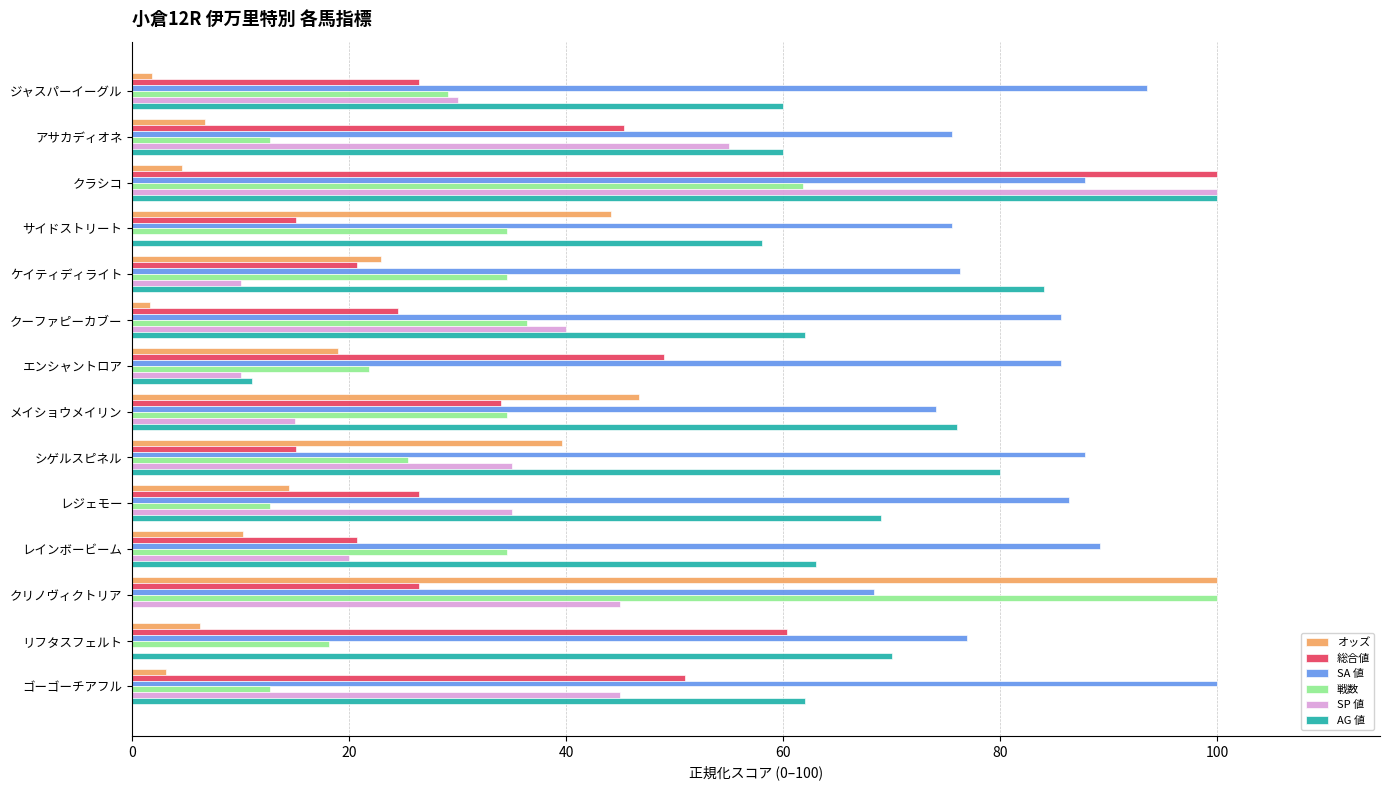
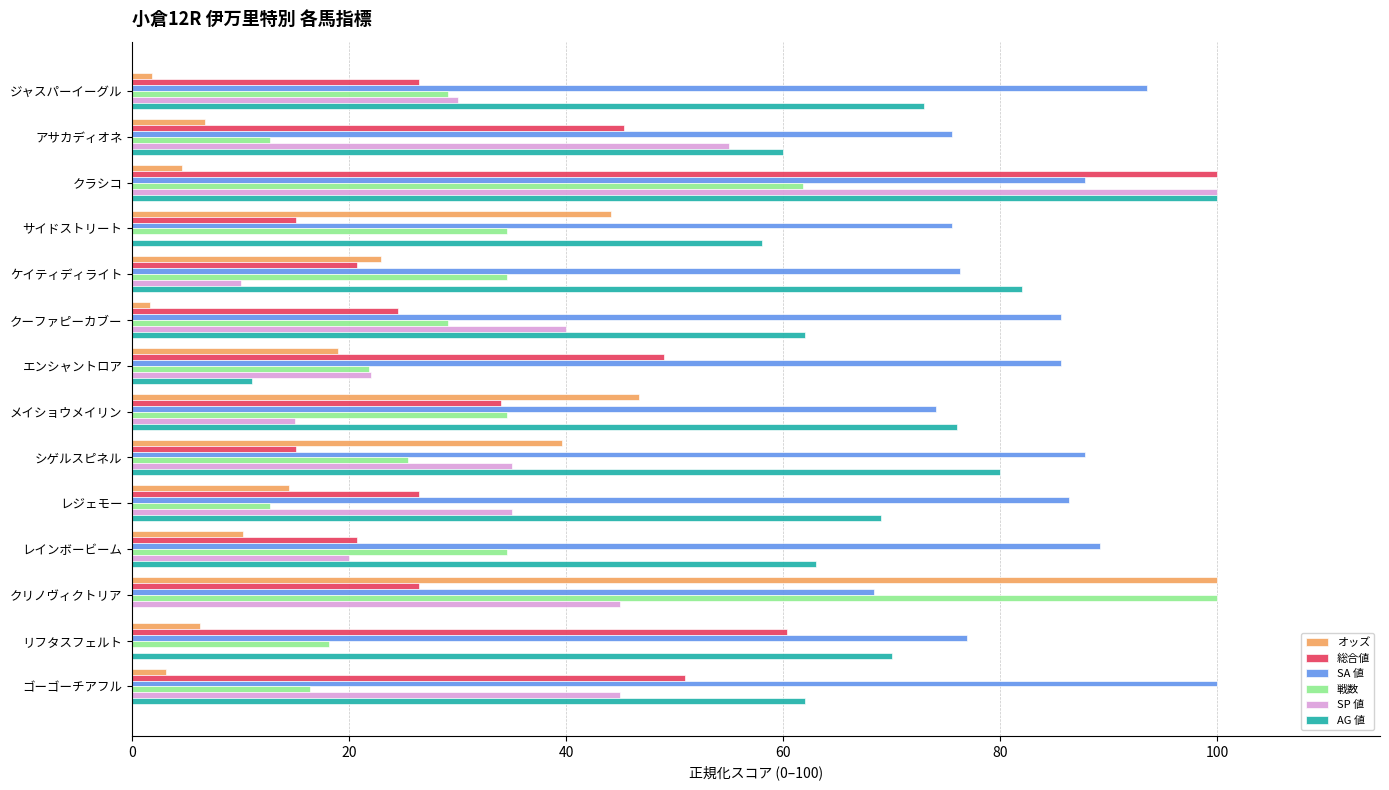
AG 値, ジャスパーイーグル: 60 -> 73
AG 値, ケイティディライト: 84 -> 82
戦数, クーファピーカブー: 36.4 -> 29.1
SP 値, エンシャントロア: 10 -> 22
戦数, ゴーゴーチアフル: 12.7 -> 16.4
